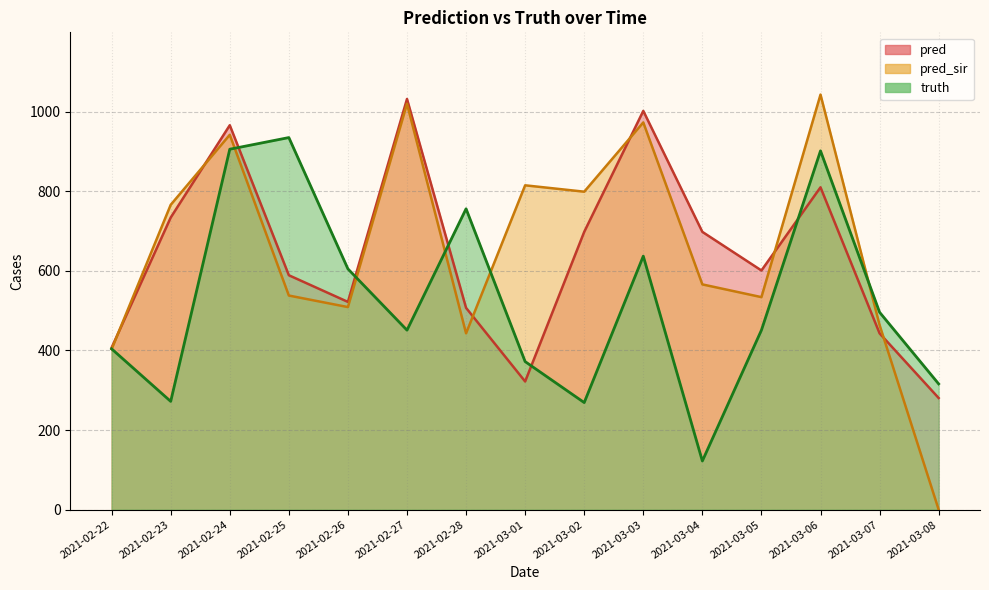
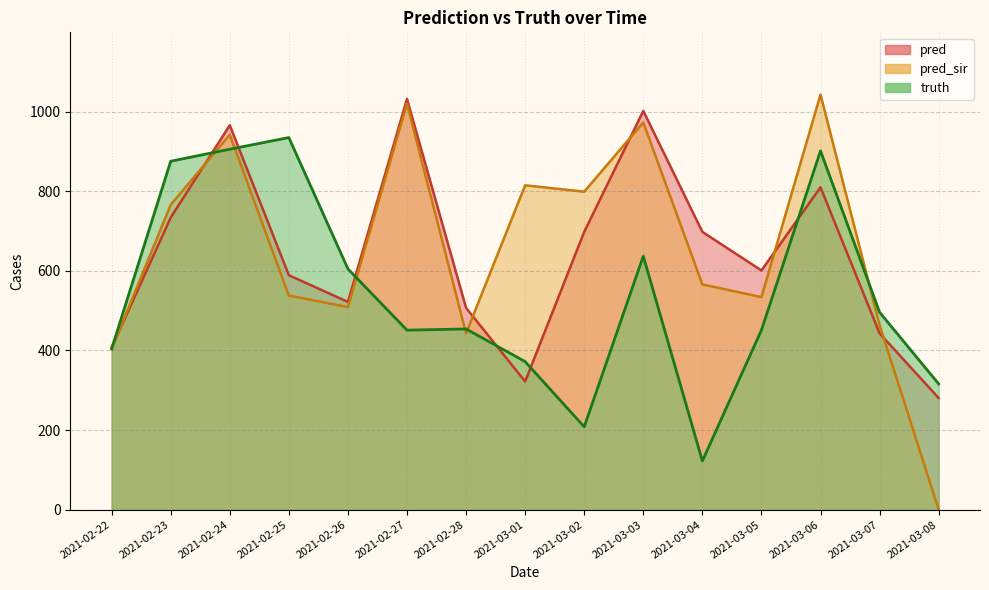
truth, 2021-02-23: 270 -> 880
truth, 2021-02-28: 760 -> 450
truth, 2021-03-02: 270 -> 210
